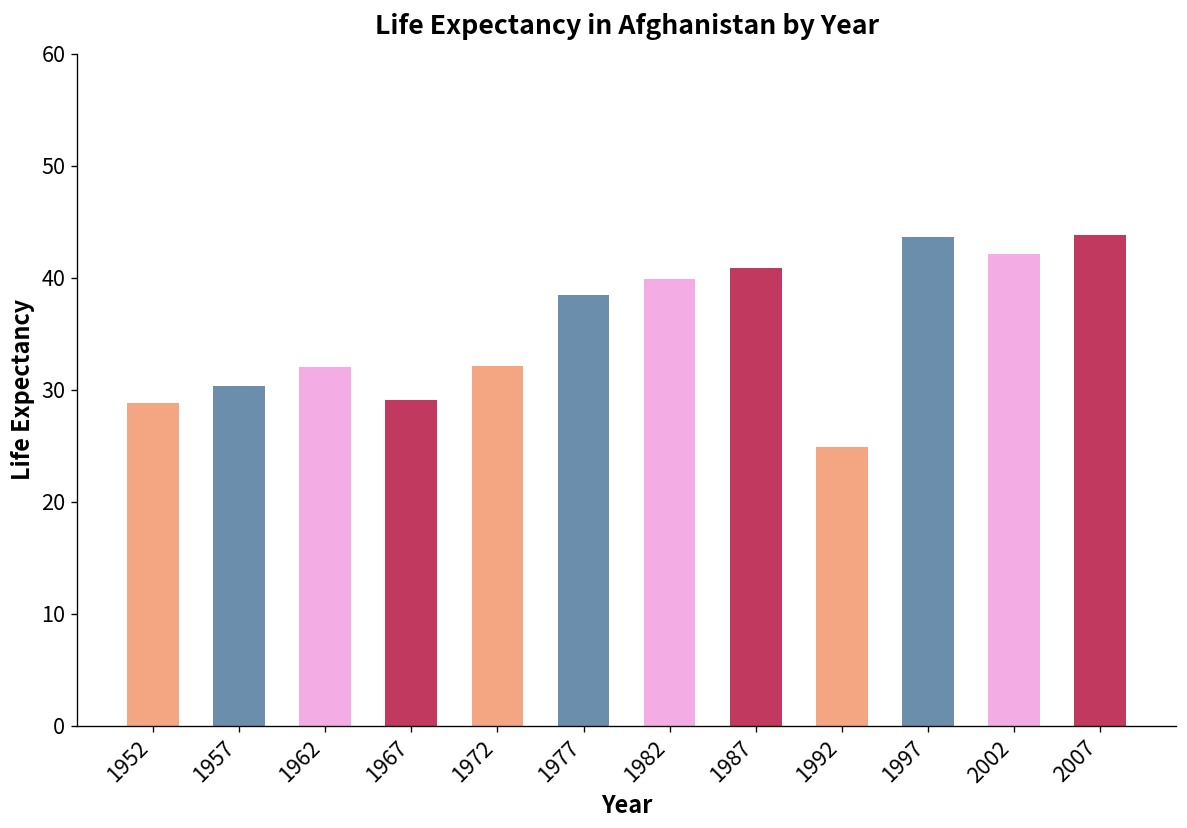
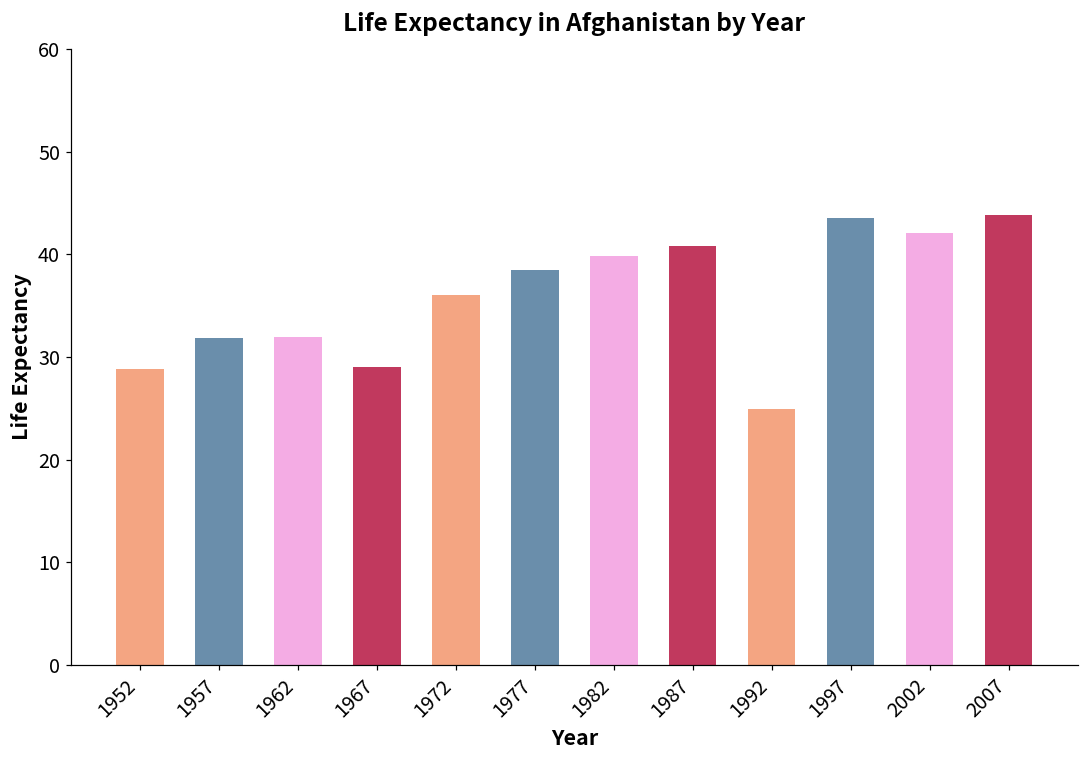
1957: 30 -> 32
1972: 32 -> 36
